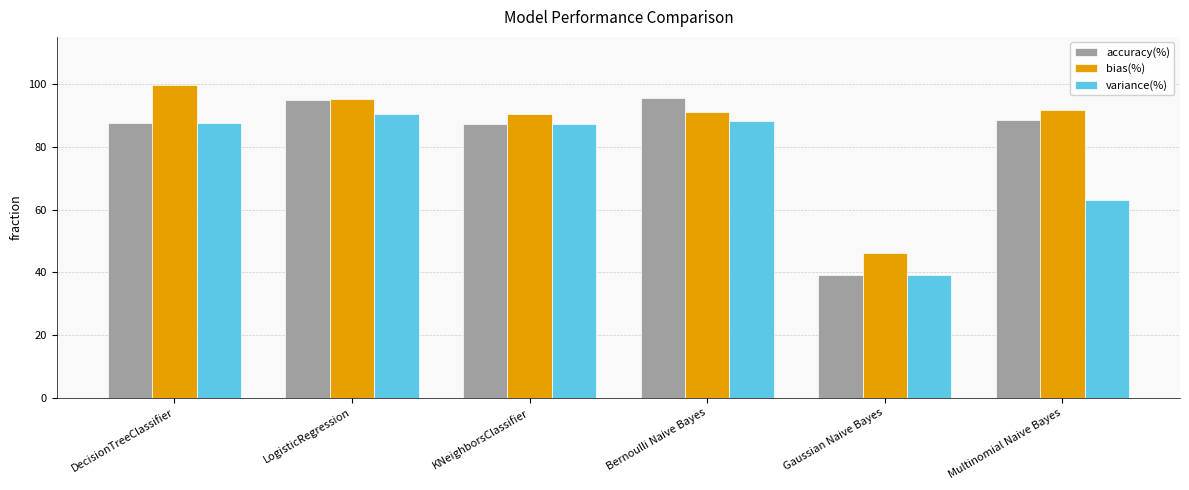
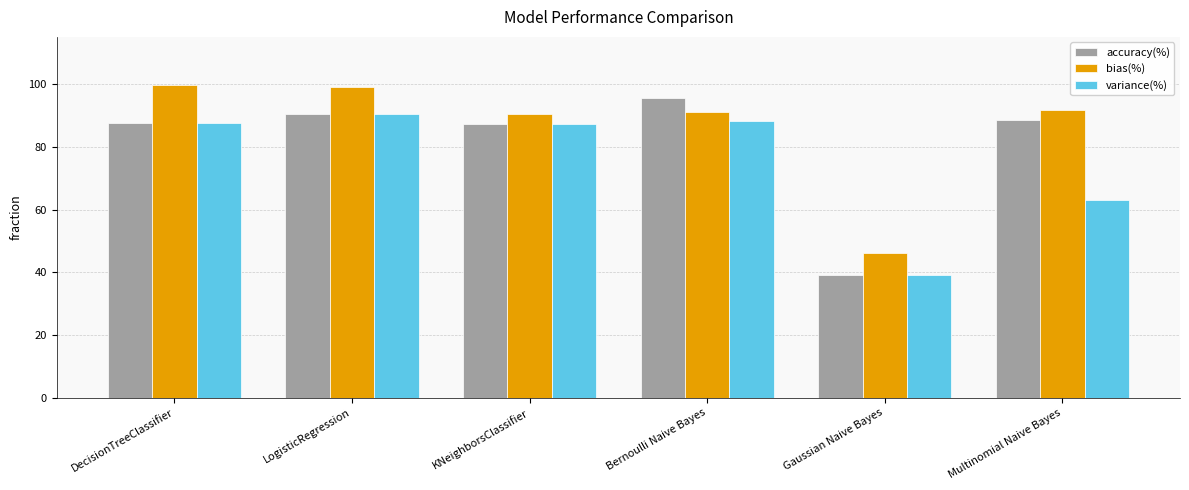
accuracy(%), LogisticRegression: 95 -> 90
bias(%), LogisticRegression: 95 -> 99
